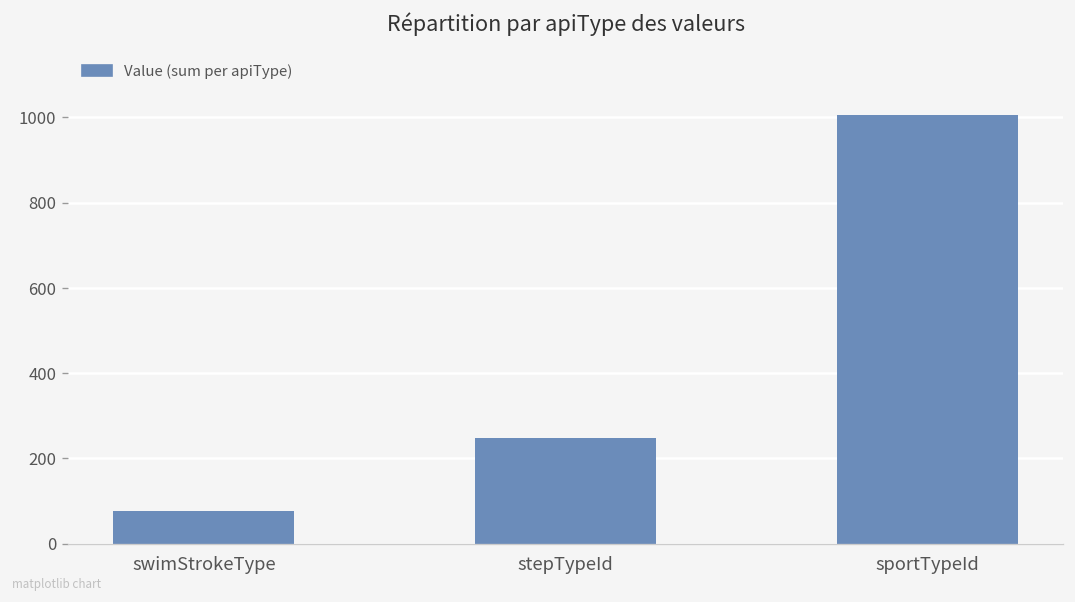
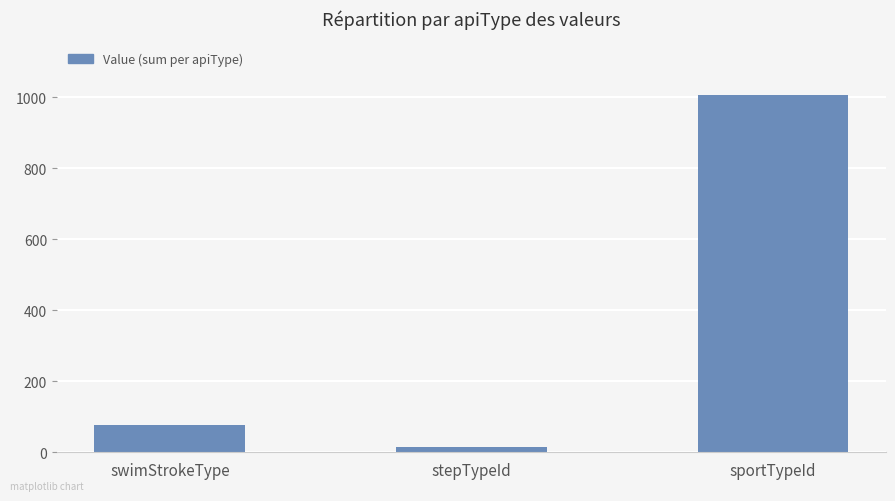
stepTypeId: 250 -> 20
